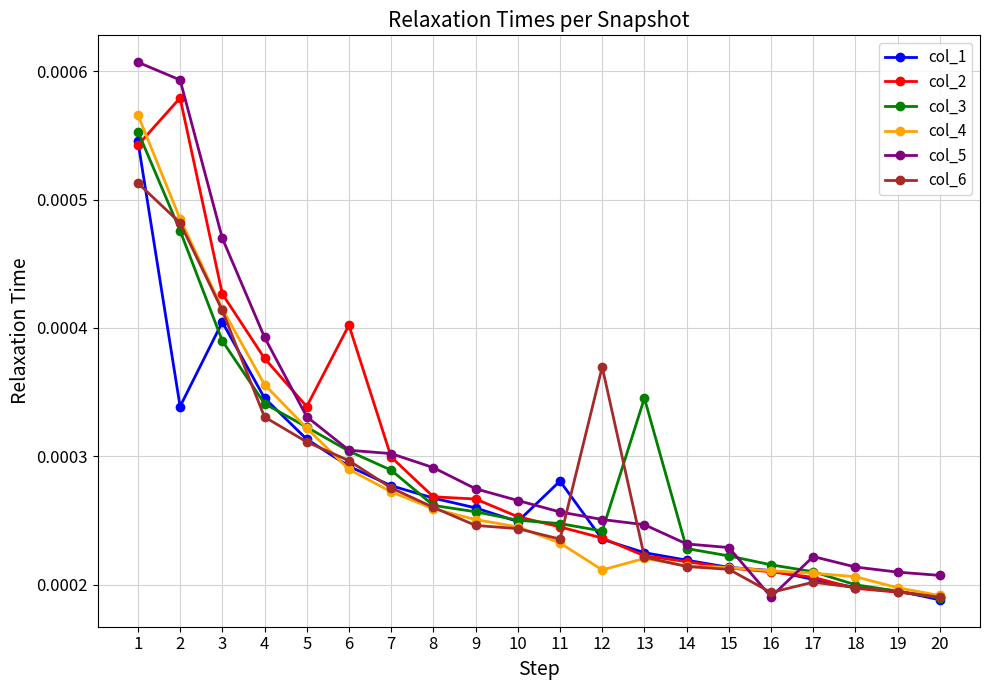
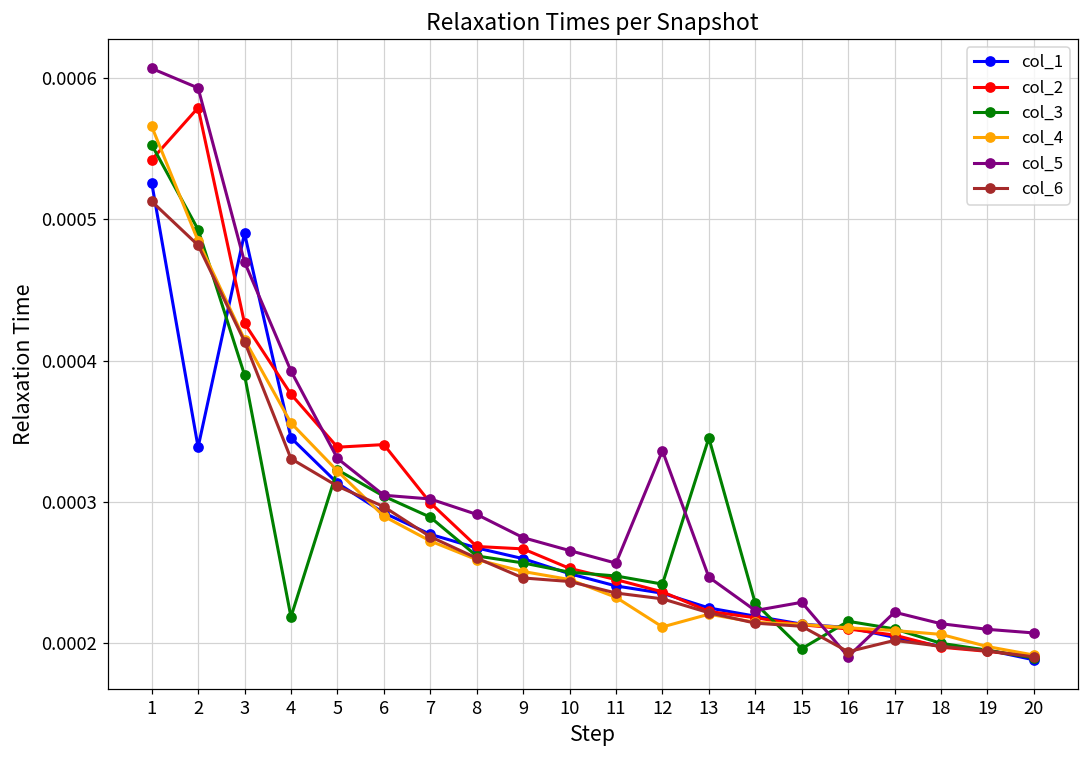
col_1, 1: 0.000545 -> 0.000526
col_3, 2: 0.000476 -> 0.000493
col_1, 3: 0.000405 -> 0.000490
col_3, 4: 0.000341 -> 0.000219
col_2, 6: 0.000402 -> 0.000341
col_1, 11: 0.000281 -> 0.000241
col_5, 12: 0.000251 -> 0.000336
col_6, 12: 0.000370 -> 0.000231
col_5, 14: 0.000232 -> 0.000223
col_3, 15: 0.000222 -> 0.000196
